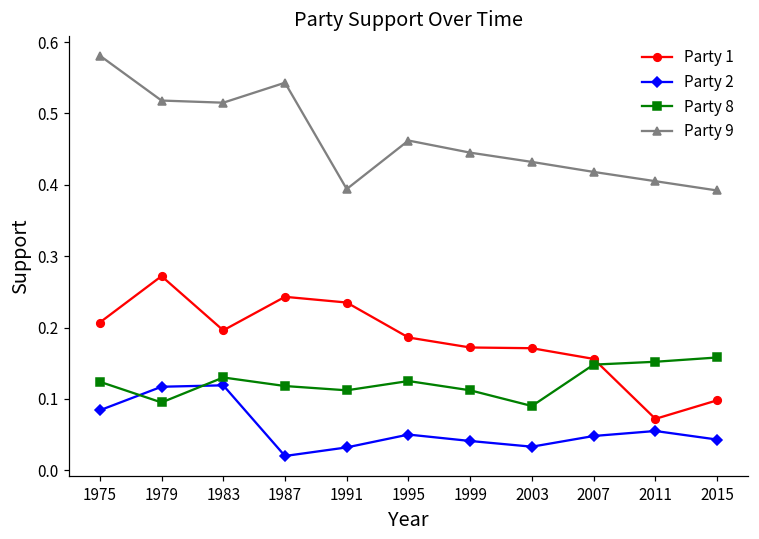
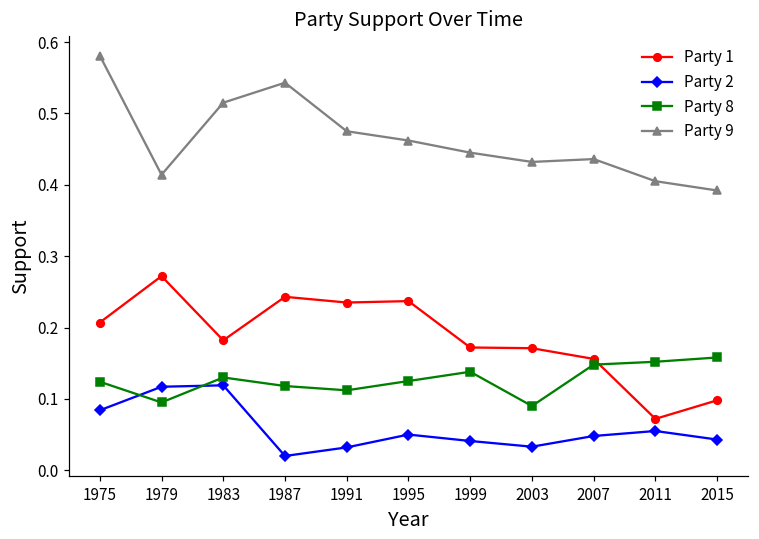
Party 9, 1979: 0.52 -> 0.41
Party 1, 1983: 0.20 -> 0.18
Party 9, 1991: 0.39 -> 0.48
Party 1, 1995: 0.19 -> 0.24
Party 8, 1999: 0.11 -> 0.14
Party 9, 2007: 0.42 -> 0.44
